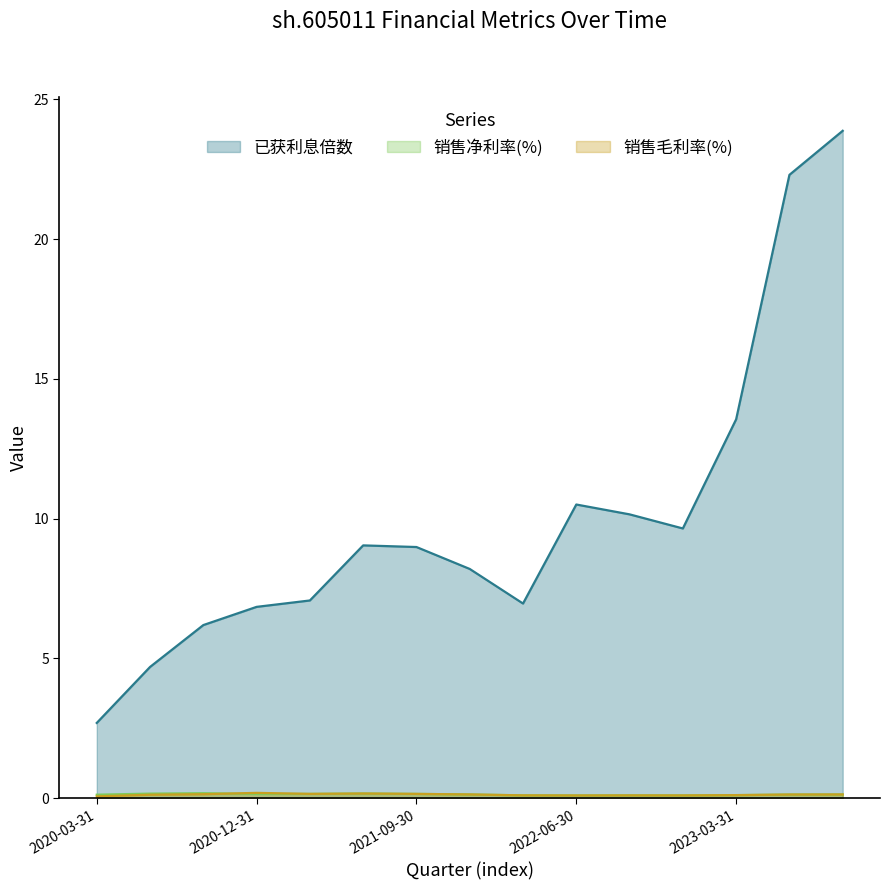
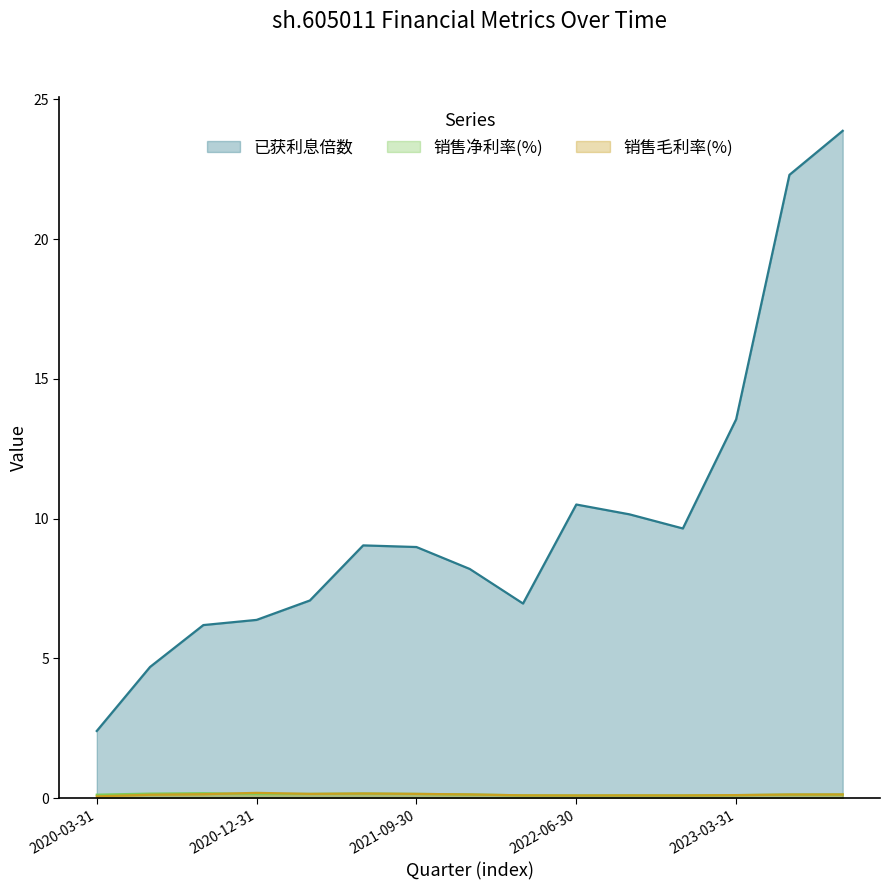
已获利息倍数, 2020-03-31: 2.7 -> 2.4
已获利息倍数, 2020-12-31: 6.8 -> 6.4
